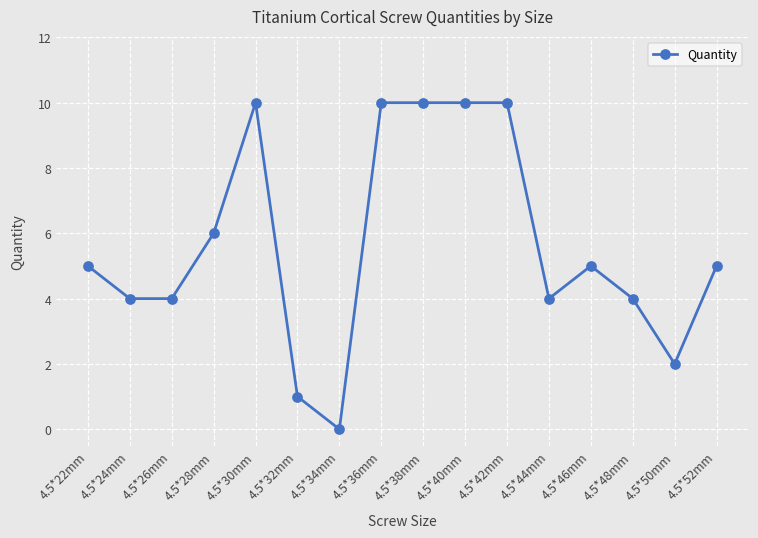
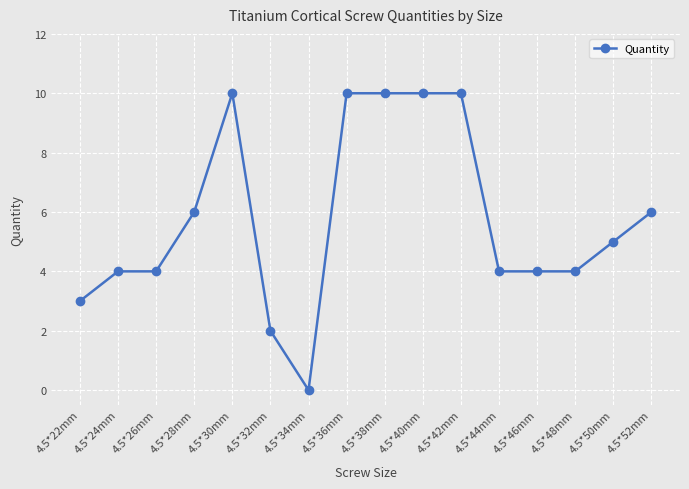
4.5*22mm: 5 -> 3
4.5*32mm: 1 -> 2
4.5*46mm: 5 -> 4
4.5*50mm: 2 -> 5
4.5*52mm: 5 -> 6
